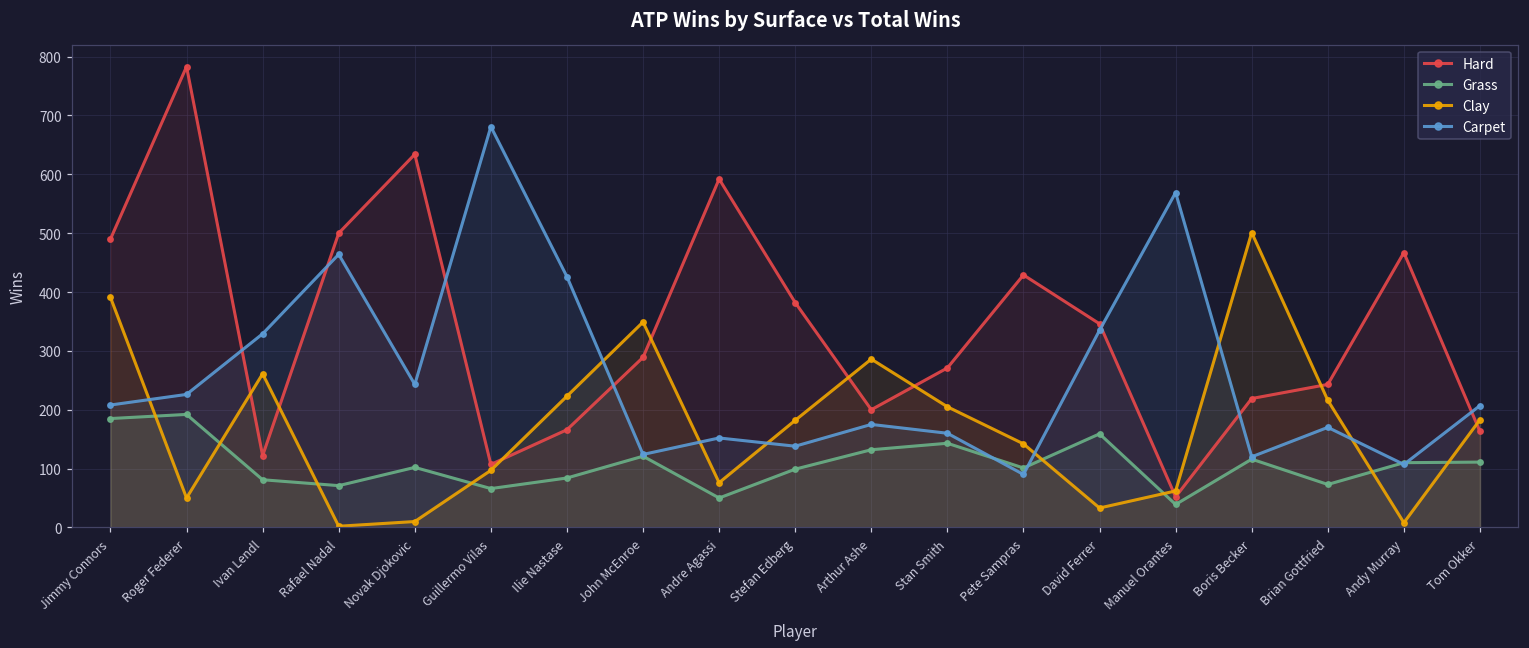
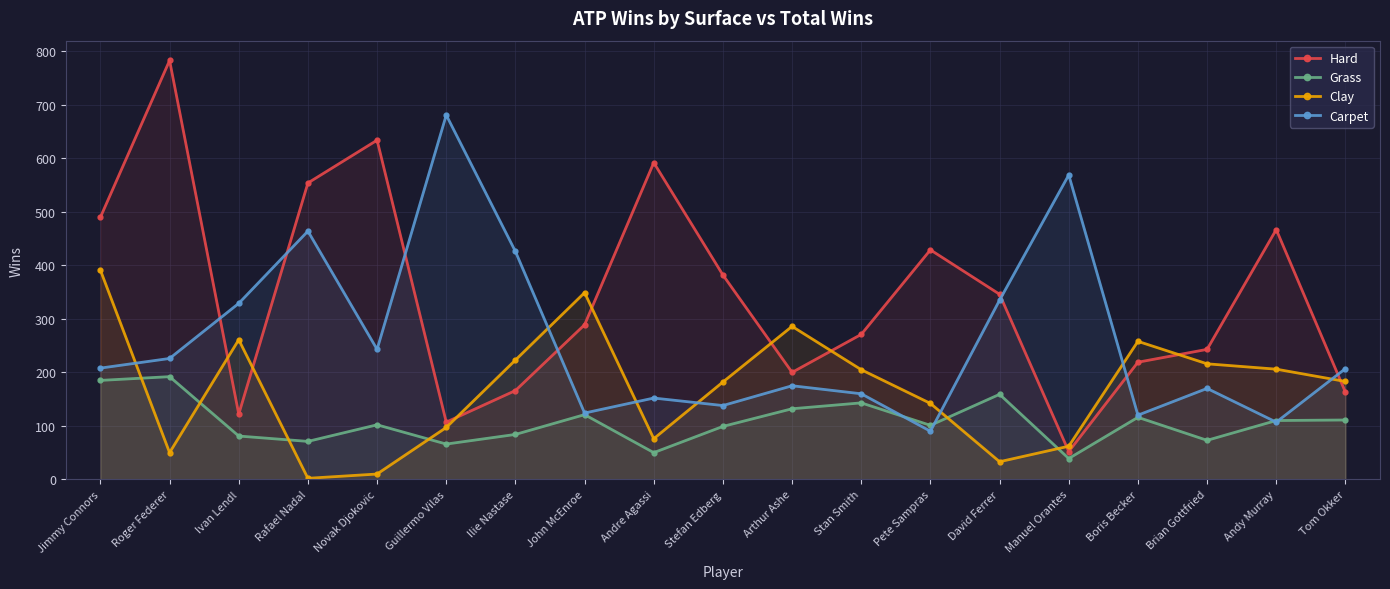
Hard, Rafael Nadal: 500 -> 550
Clay, Boris Becker: 500 -> 260
Clay, Andy Murray: 10 -> 210
